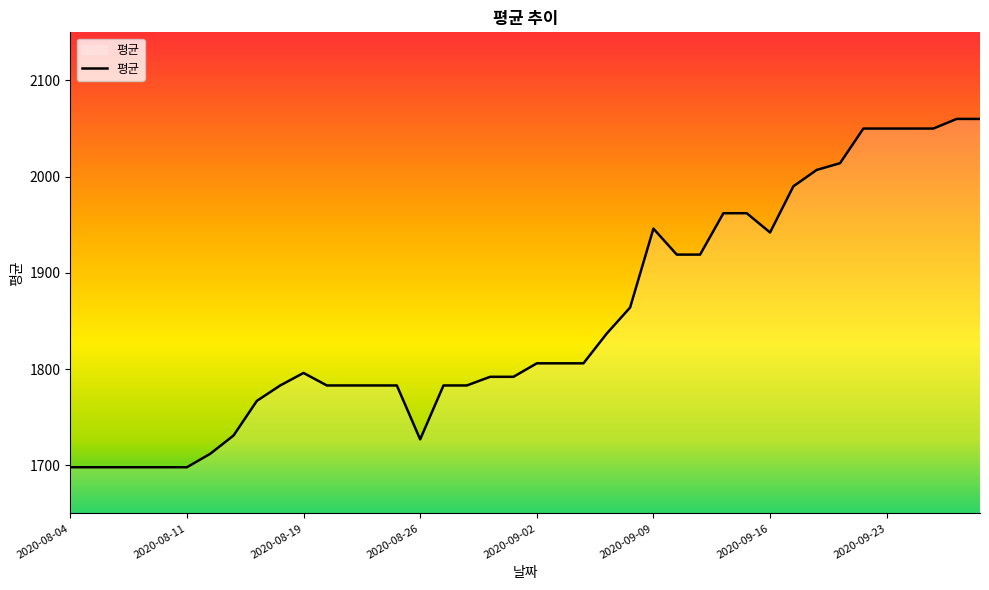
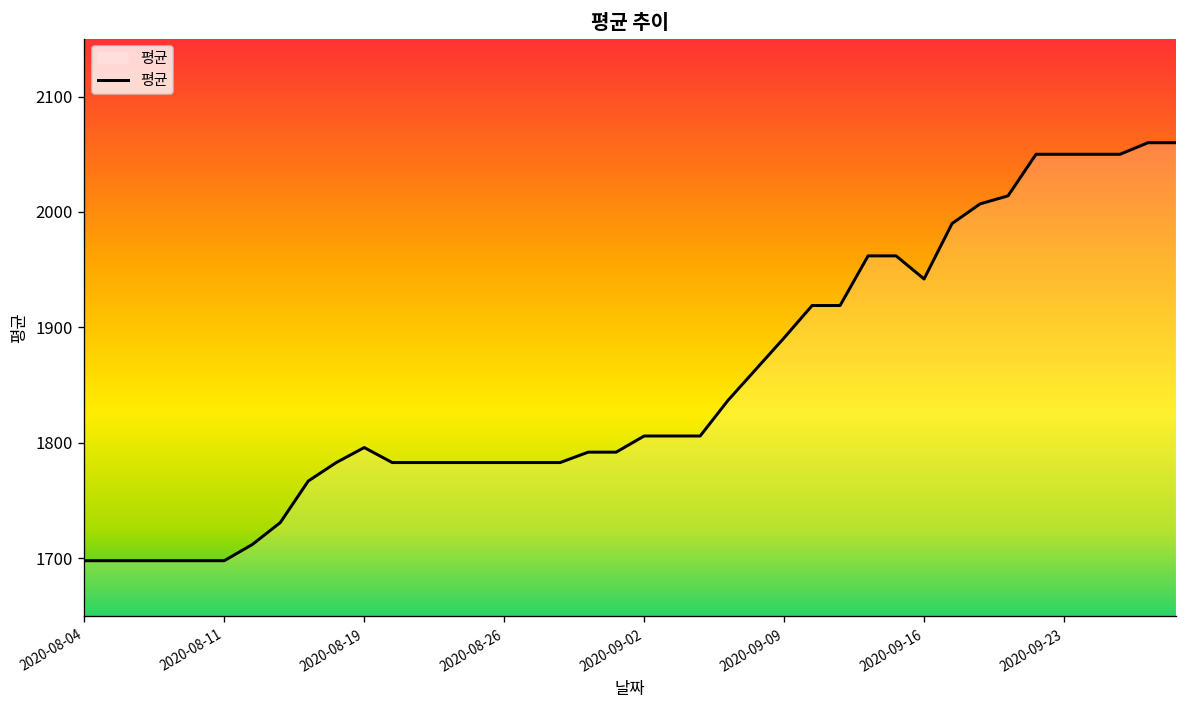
2020-08-26: 1730 -> 1780
2020-09-09: 1950 -> 1890
